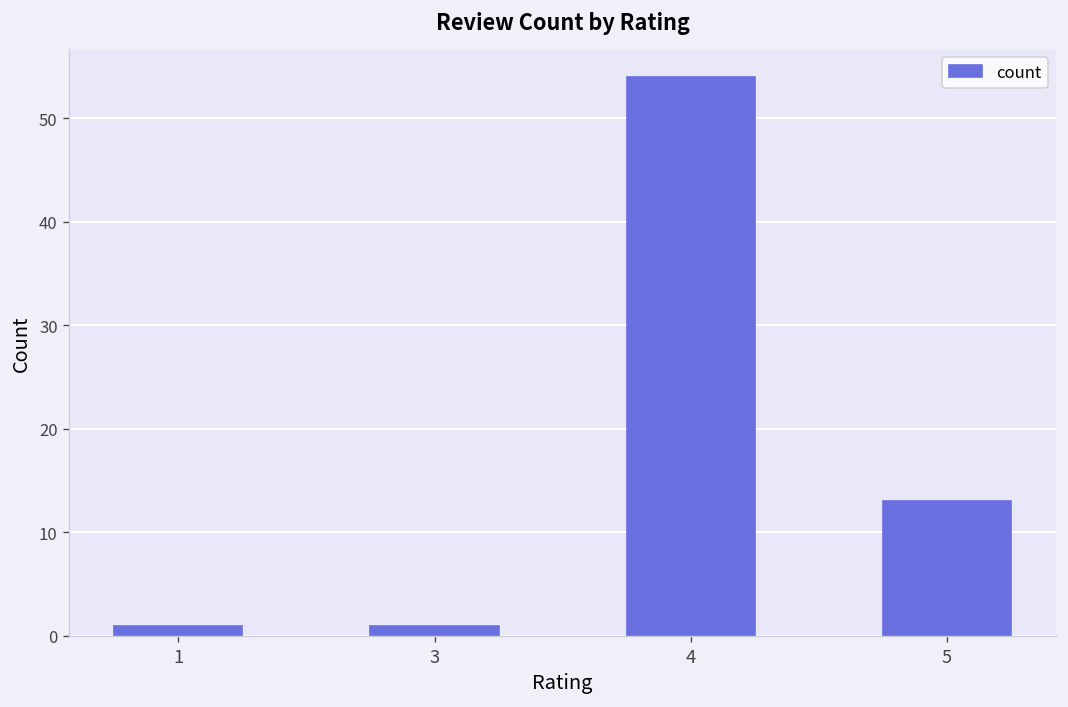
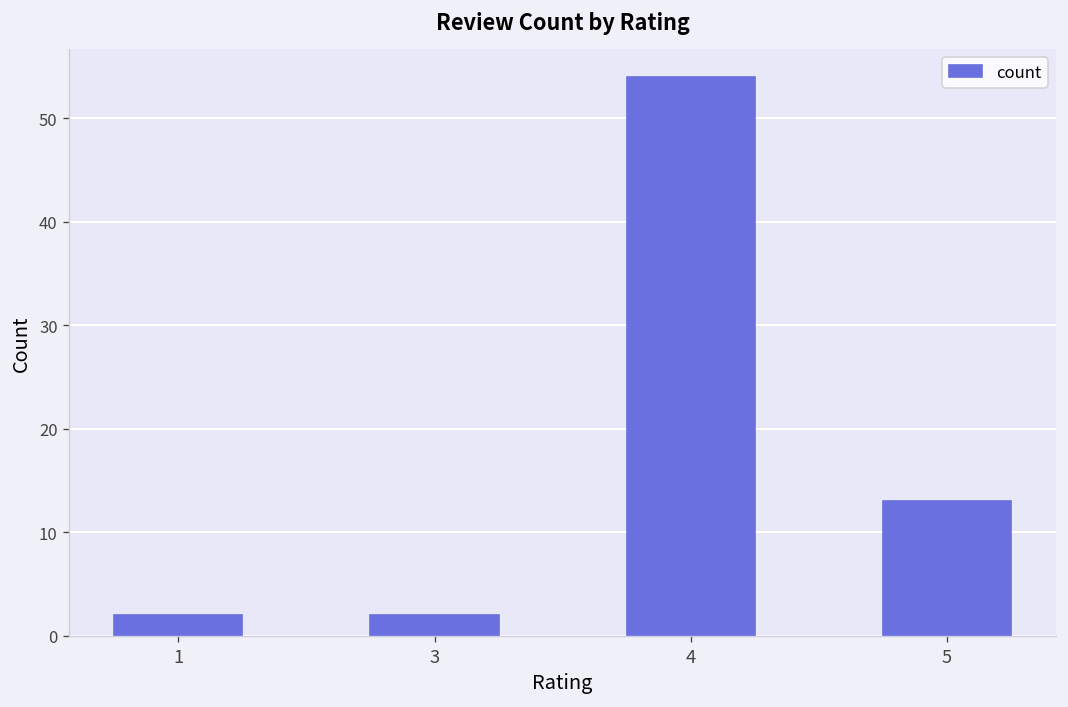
1: 1 -> 2
3: 1 -> 2
